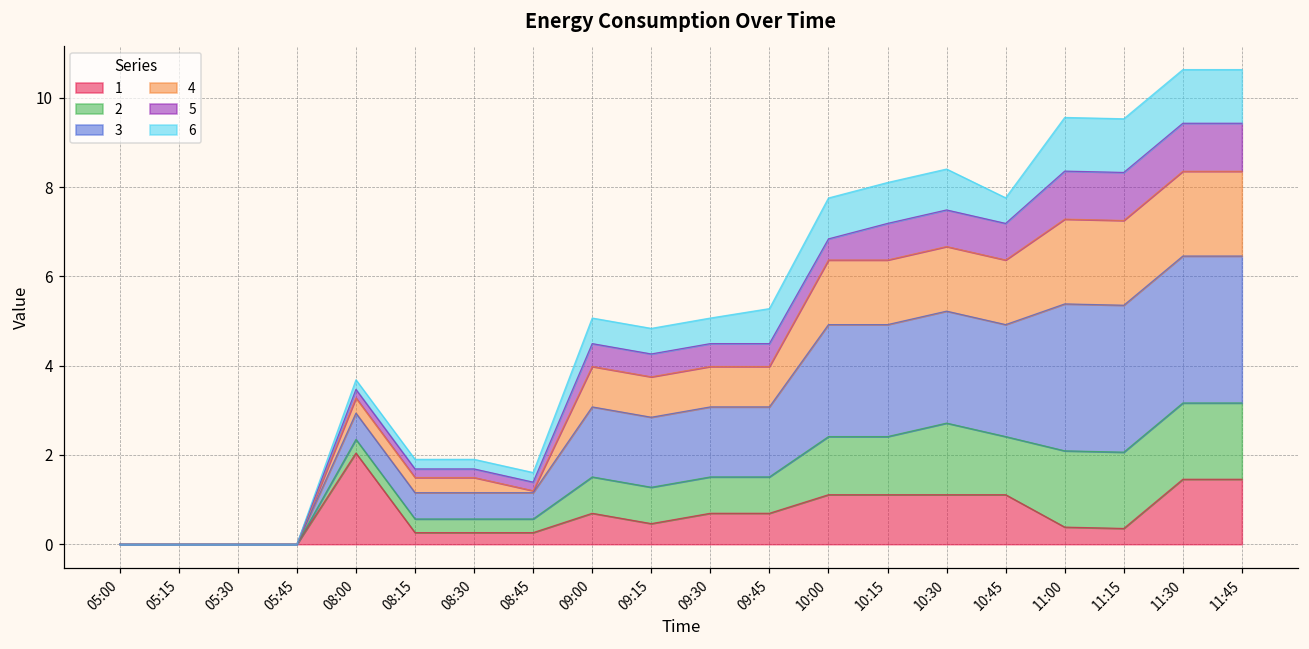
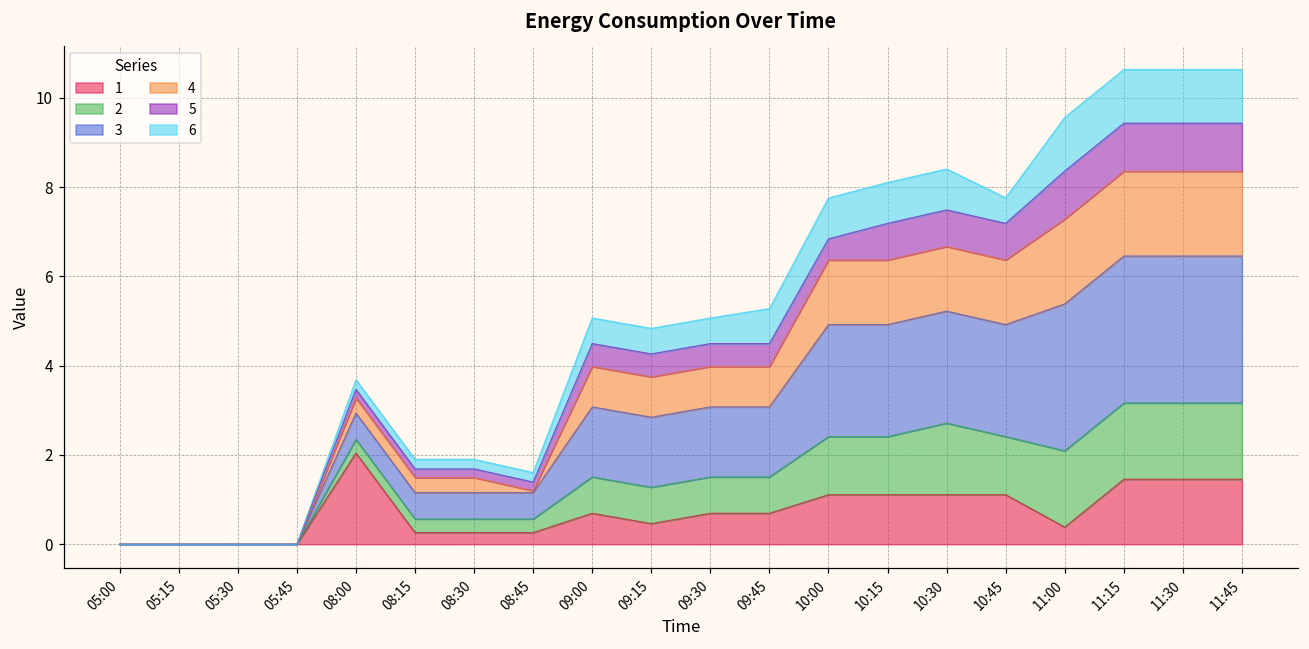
1, 11:15: 0.4 -> 1.5
